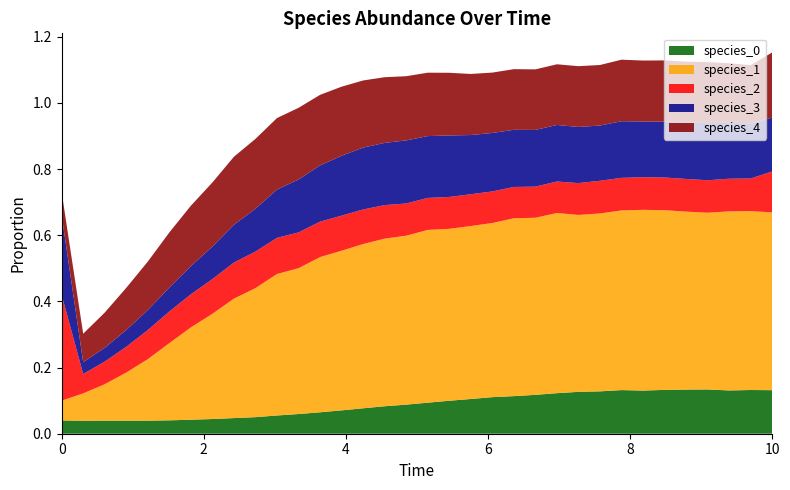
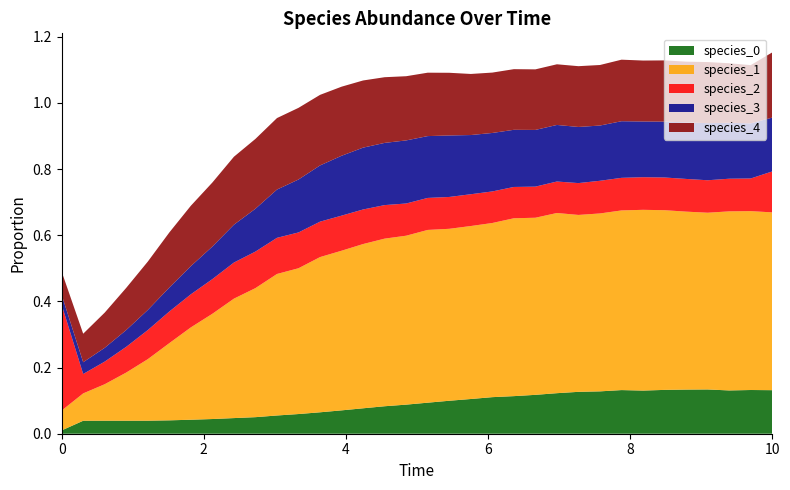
species_0, 0: 0.04 -> 0.01
species_3, 0: 0.24 -> 0.03
